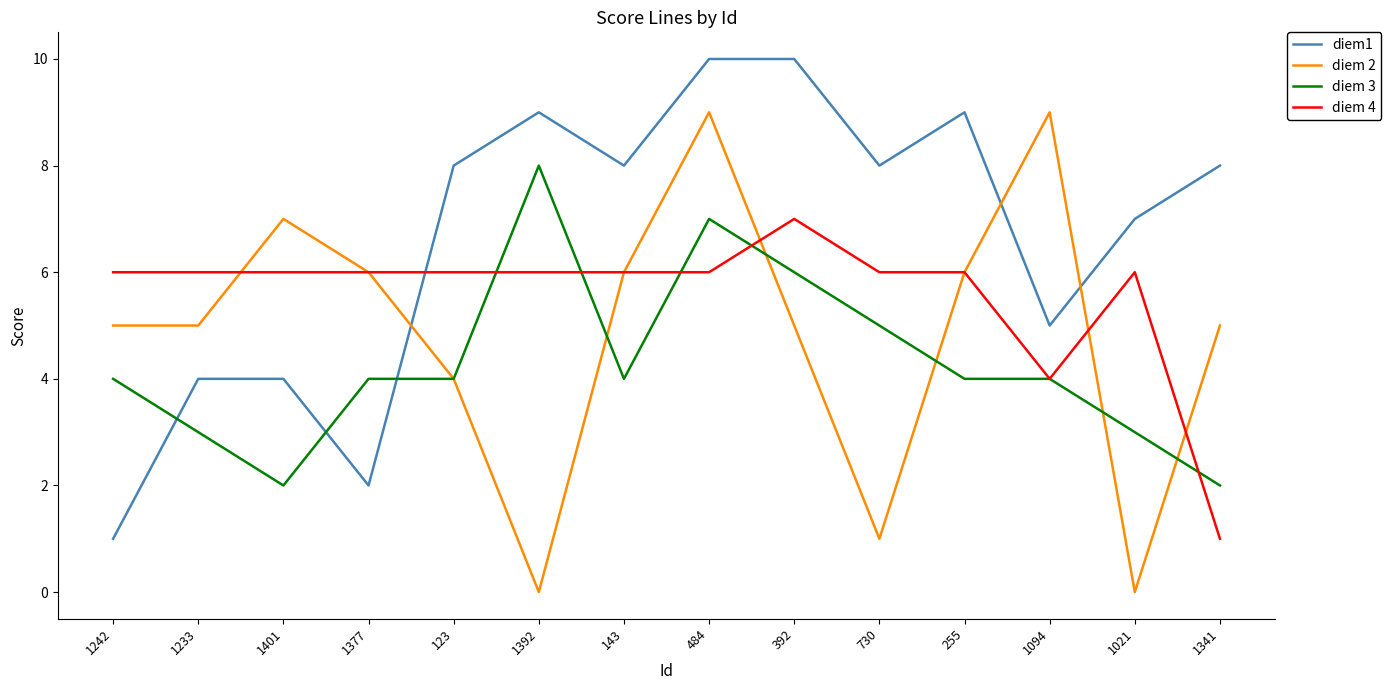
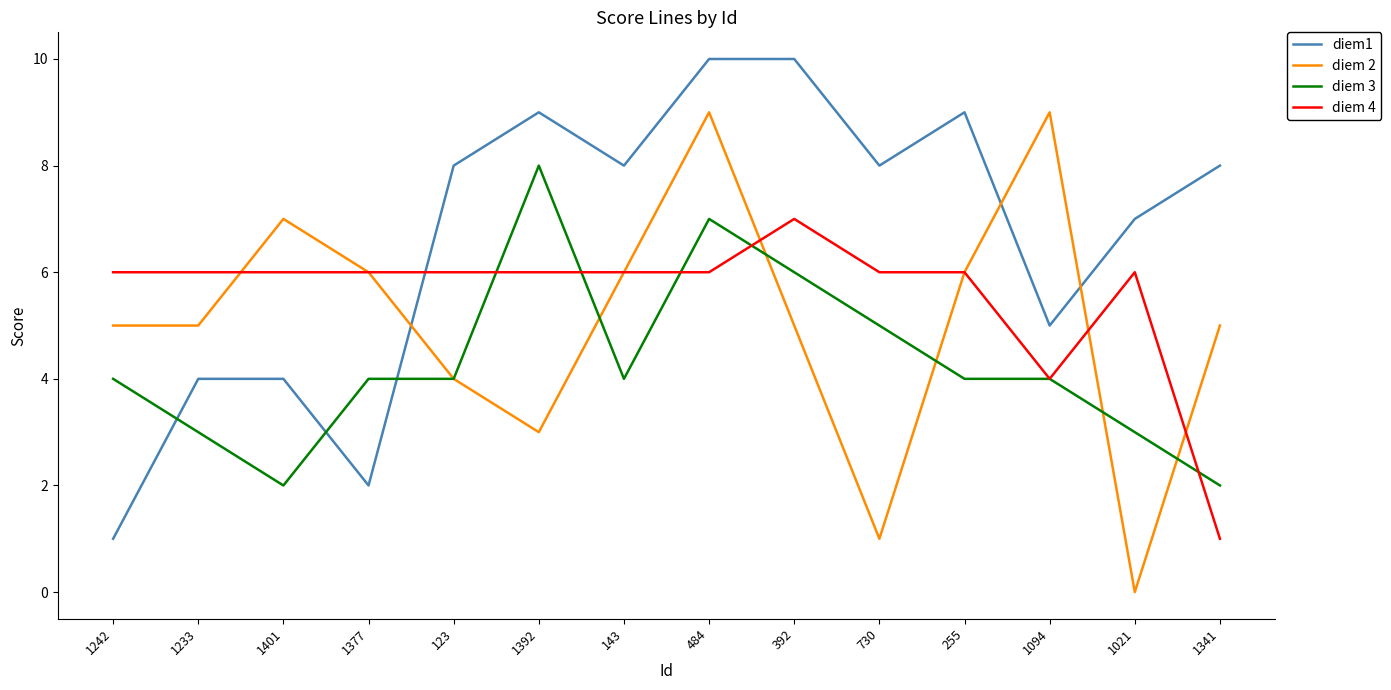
diem 2, 1392: 0 -> 3
